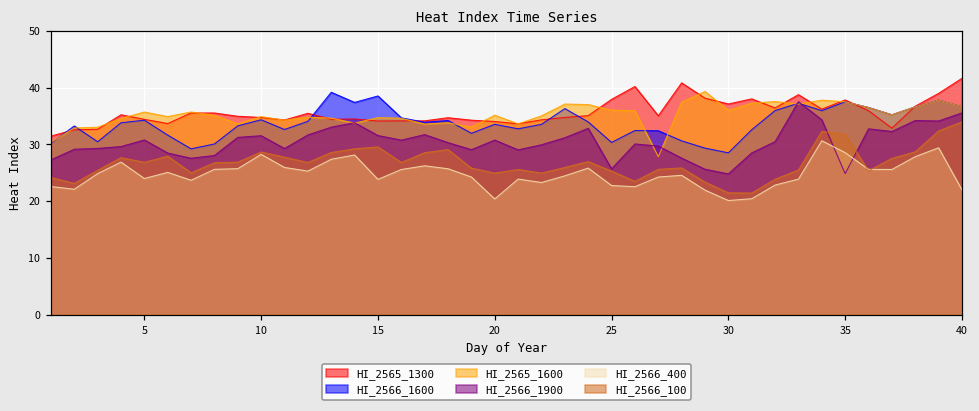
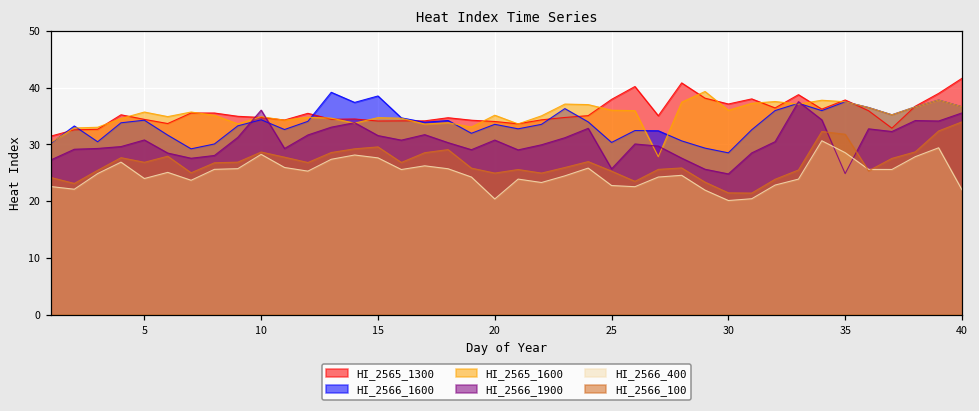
HI_2566_1900, 10: 32 -> 36
HI_2566_400, 15: 24 -> 28
